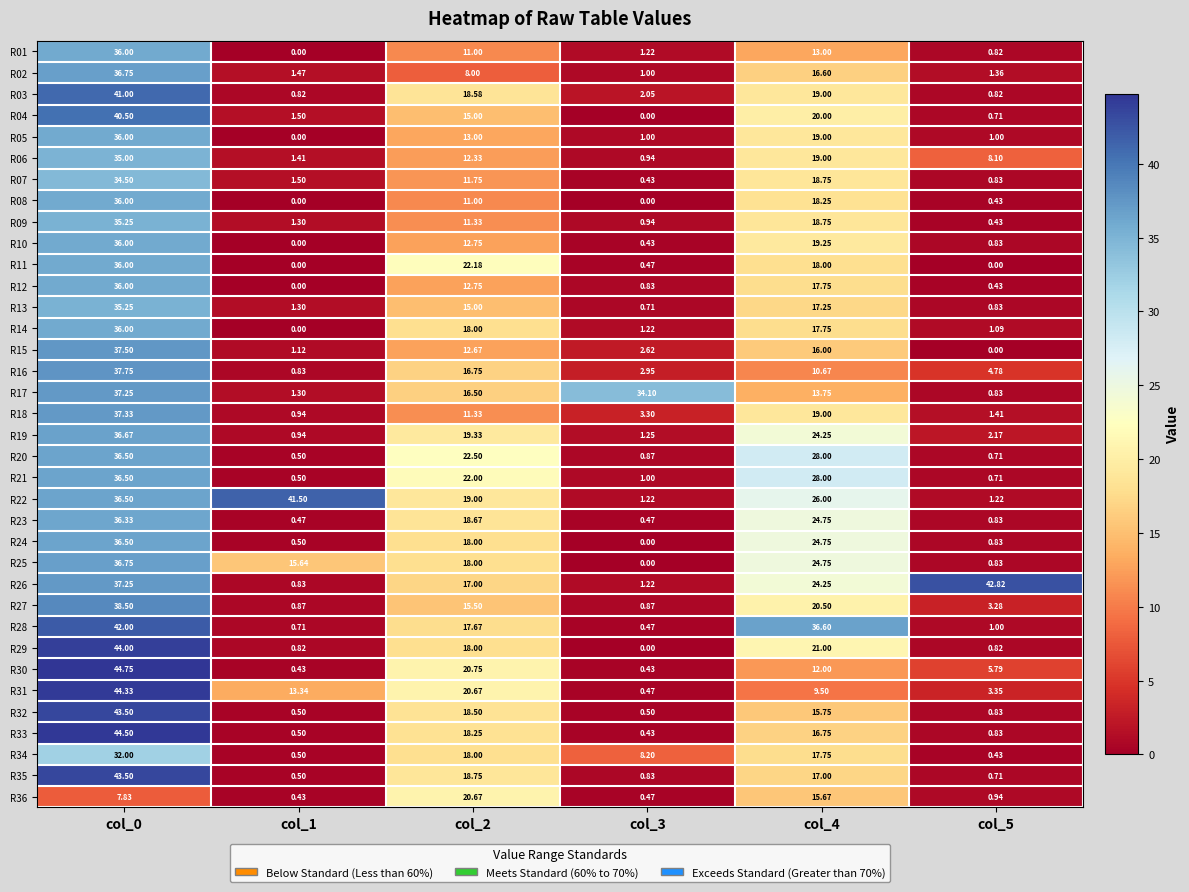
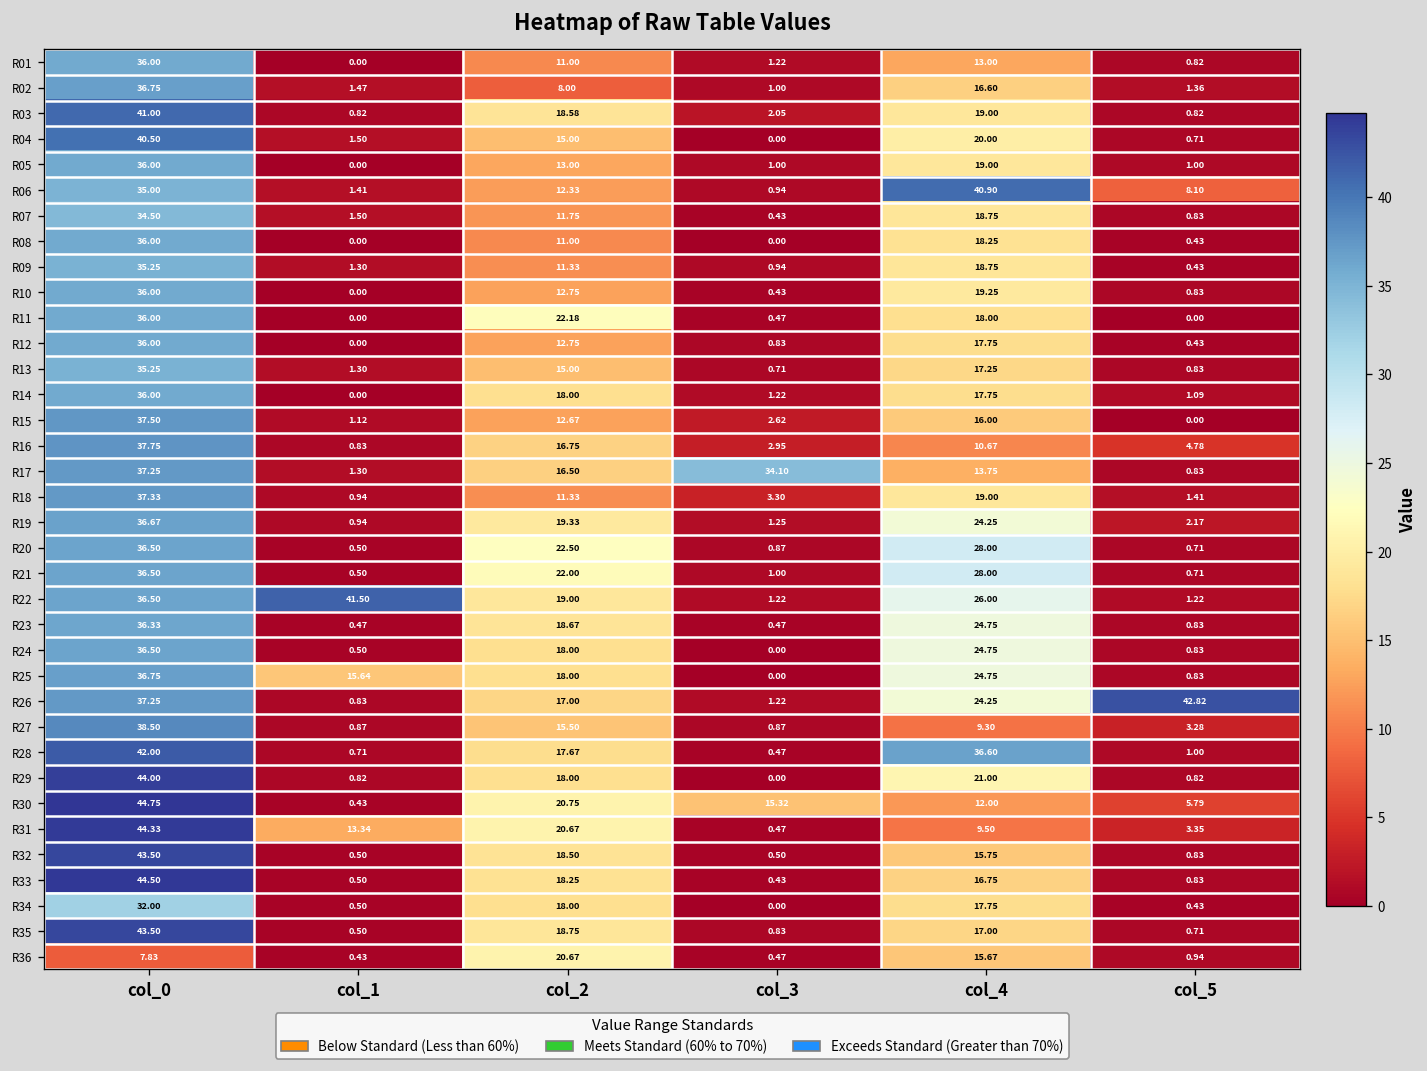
R06, col_4: 19.00 -> 40.90
R27, col_4: 20.50 -> 9.30
R30, col_3: 0.43 -> 15.32
R34, col_3: 8.20 -> 0.00
